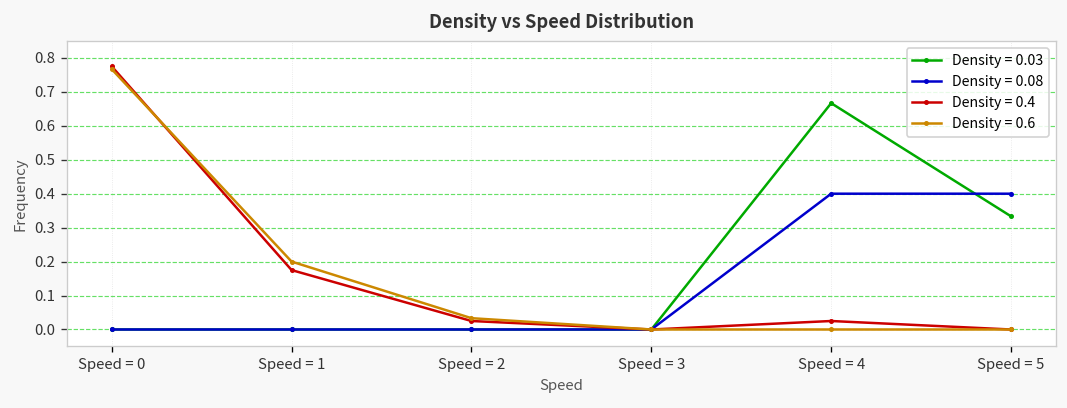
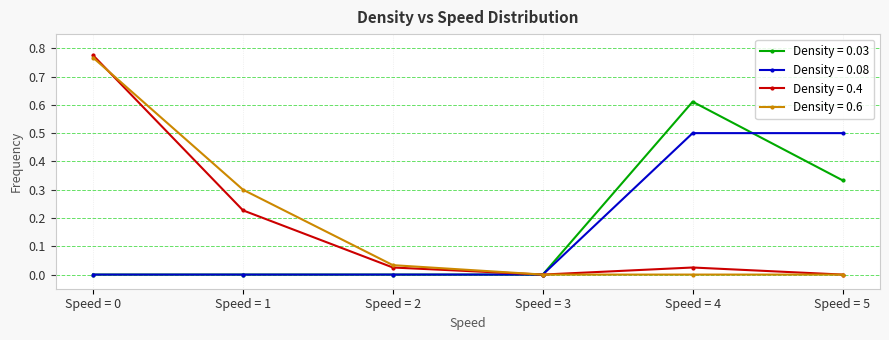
Density = 0.4, Speed = 1: 0.18 -> 0.23
Density = 0.6, Speed = 1: 0.2 -> 0.3
Density = 0.03, Speed = 4: 0.67 -> 0.61
Density = 0.08, Speed = 4: 0.4 -> 0.5
Density = 0.08, Speed = 5: 0.4 -> 0.5
